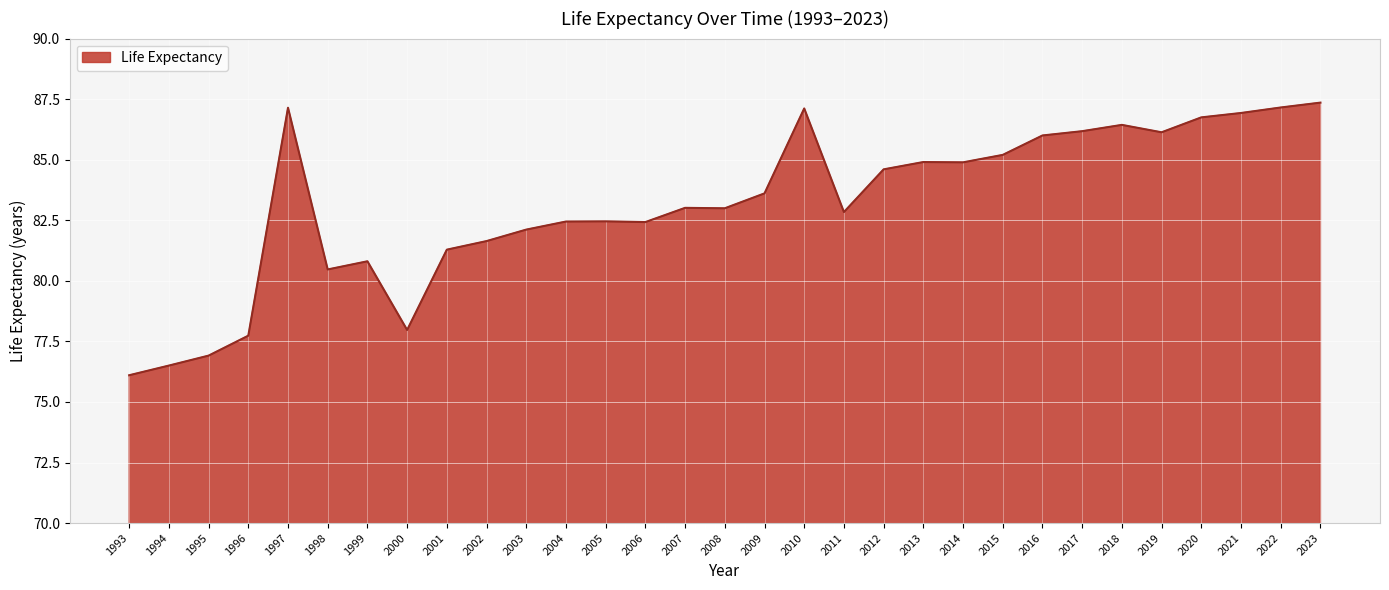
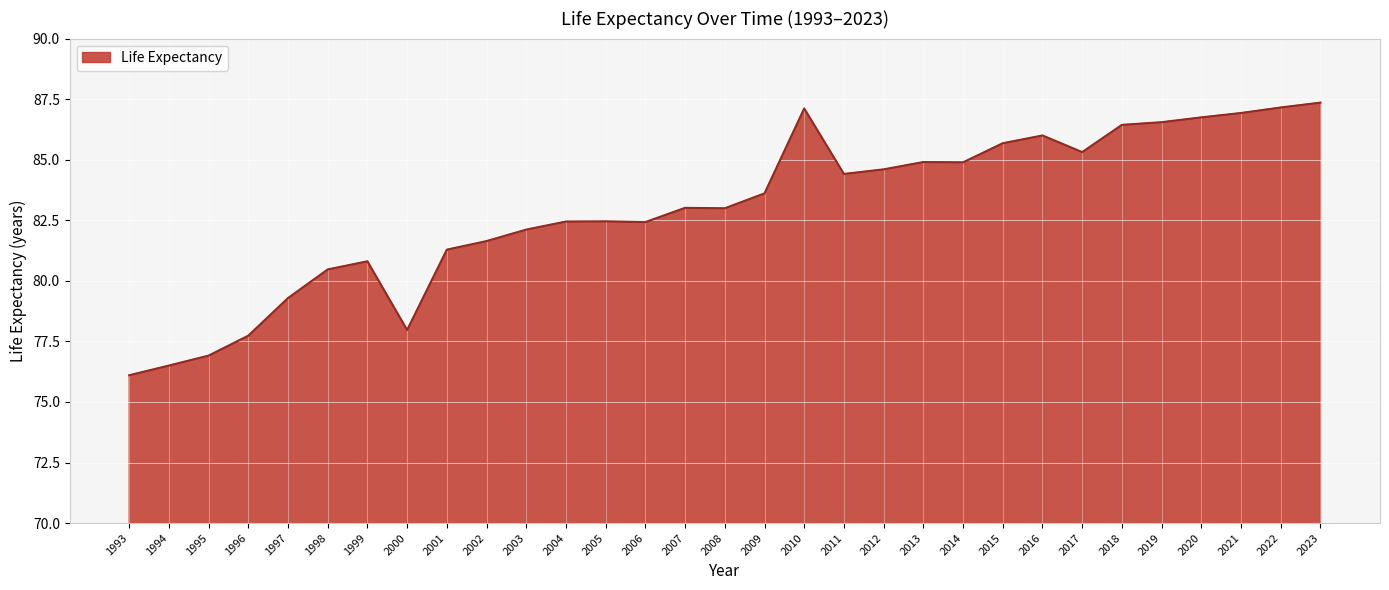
1997: 87.1 -> 79.3
2011: 82.8 -> 84.4
2015: 85.2 -> 85.7
2017: 86.2 -> 85.3
2019: 86.1 -> 86.5
